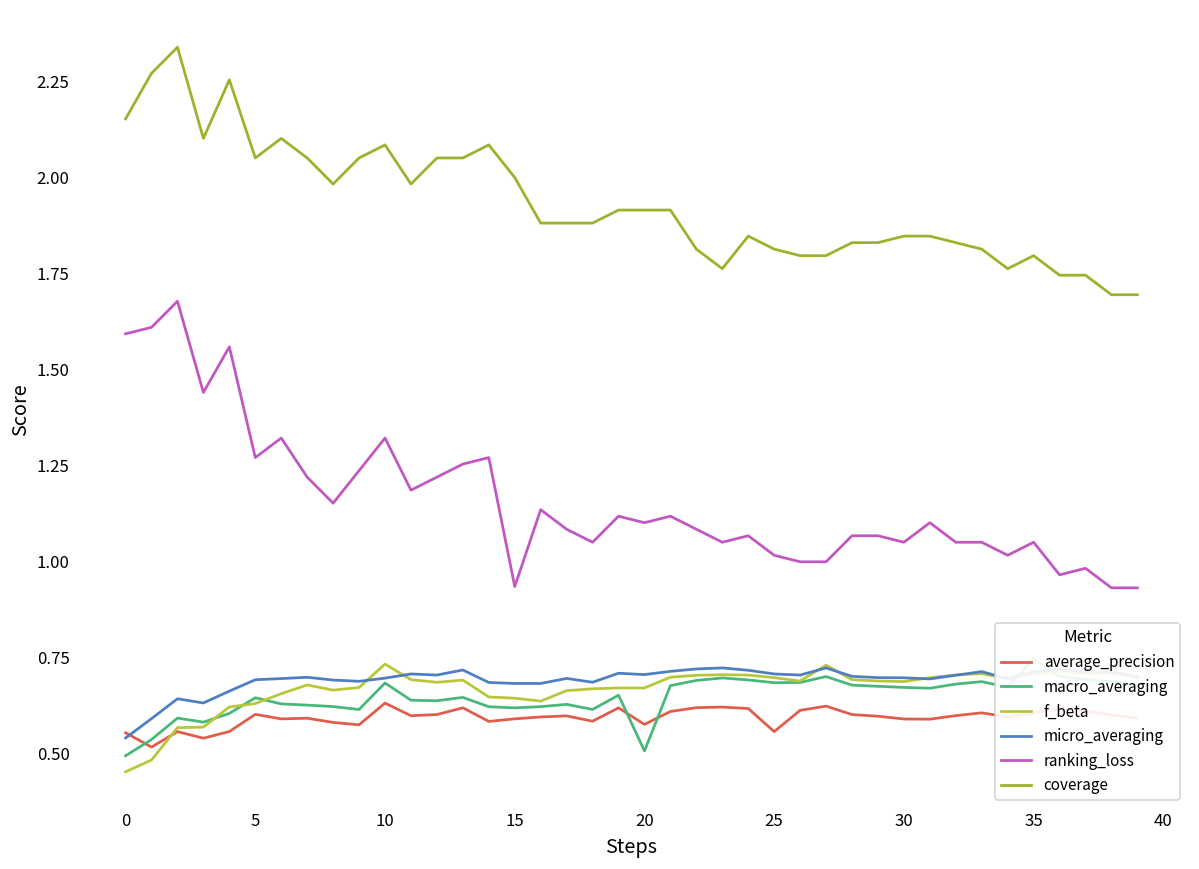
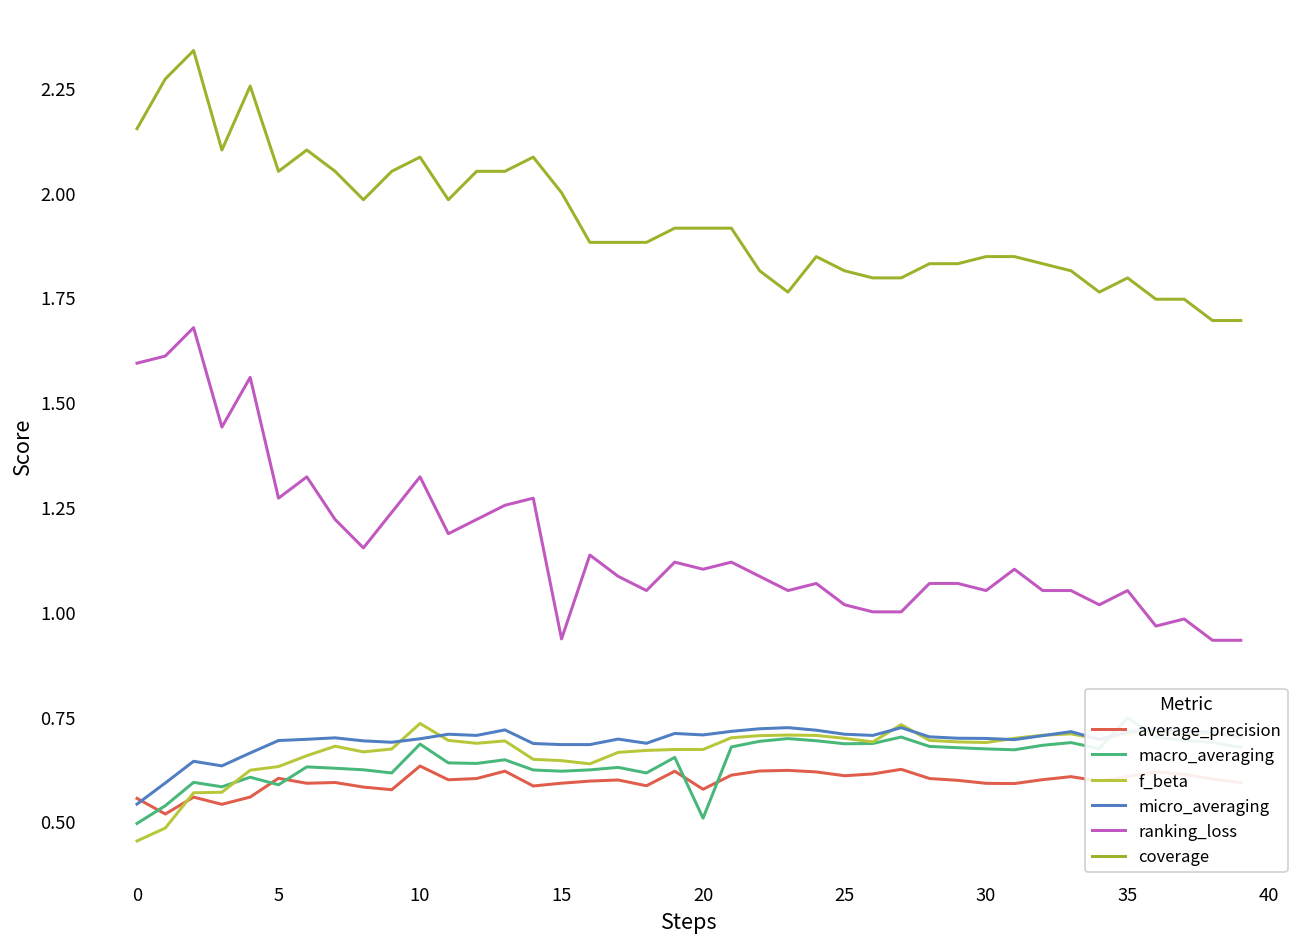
macro_averaging, 5: 0.65 -> 0.59
average_precision, 25: 0.56 -> 0.61
